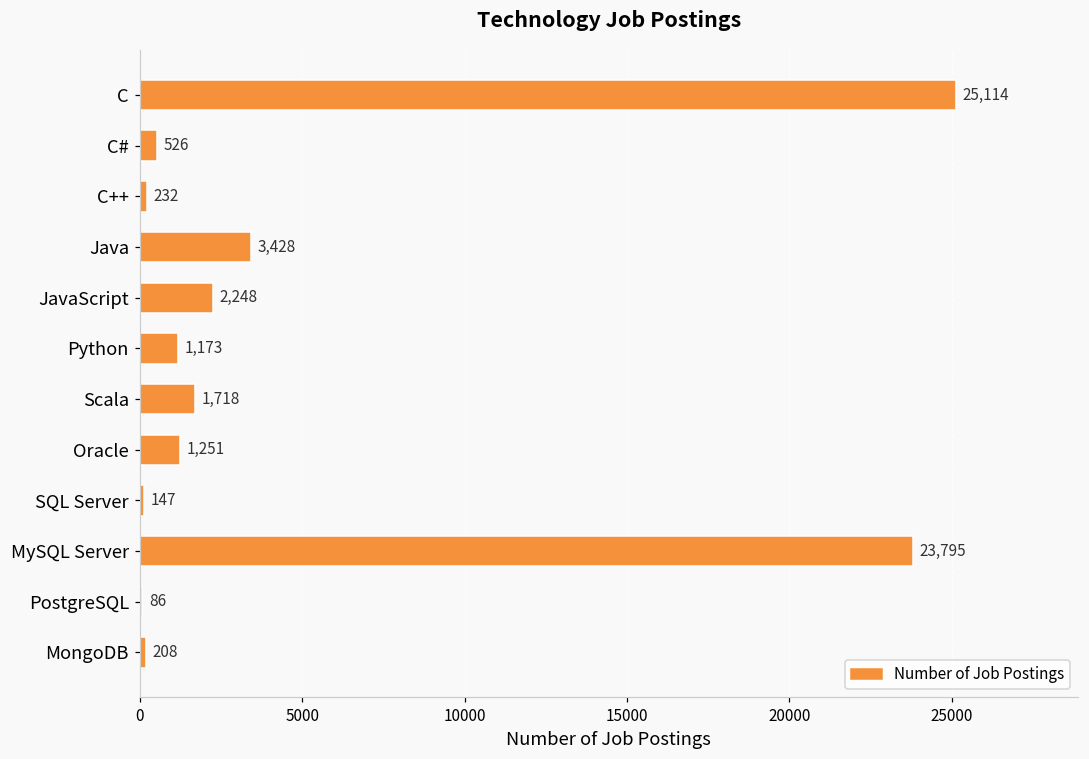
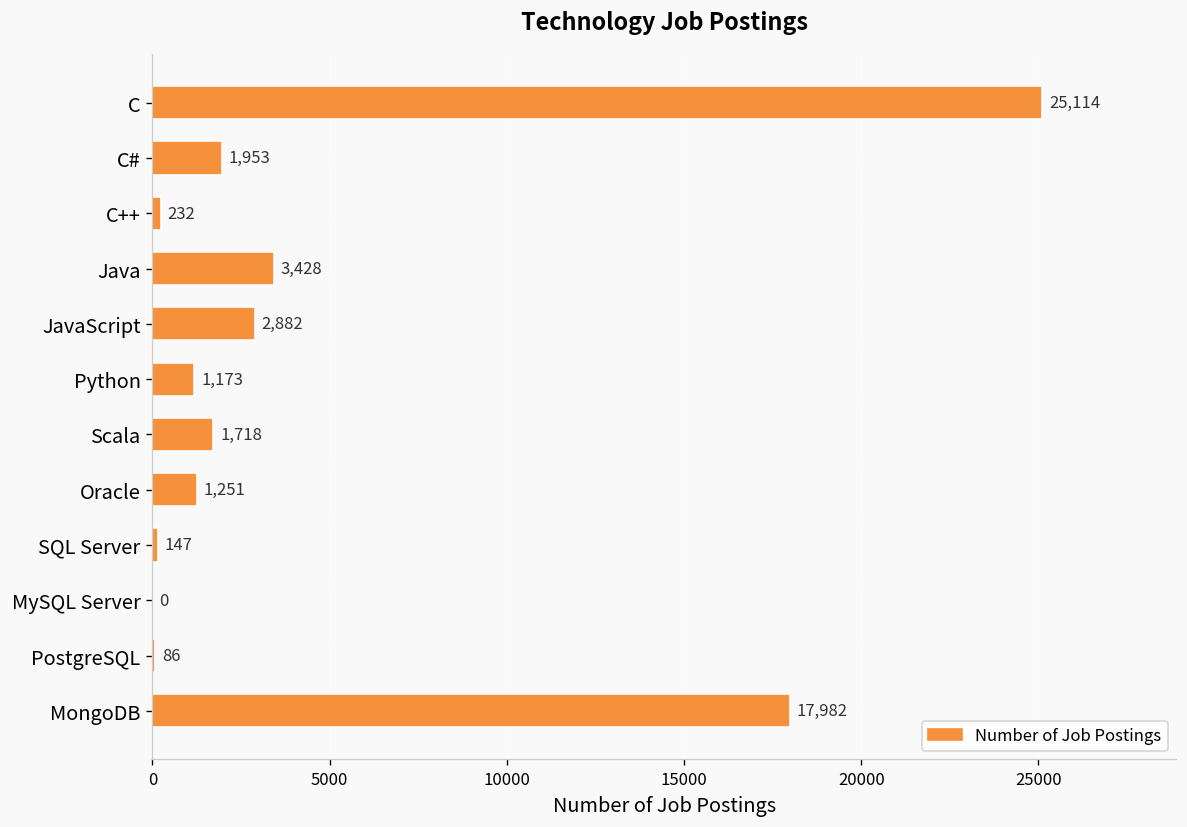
C#: 526 -> 1,953
JavaScript: 2,248 -> 2,882
MySQL Server: 23,795 -> 0
MongoDB: 208 -> 17,982
